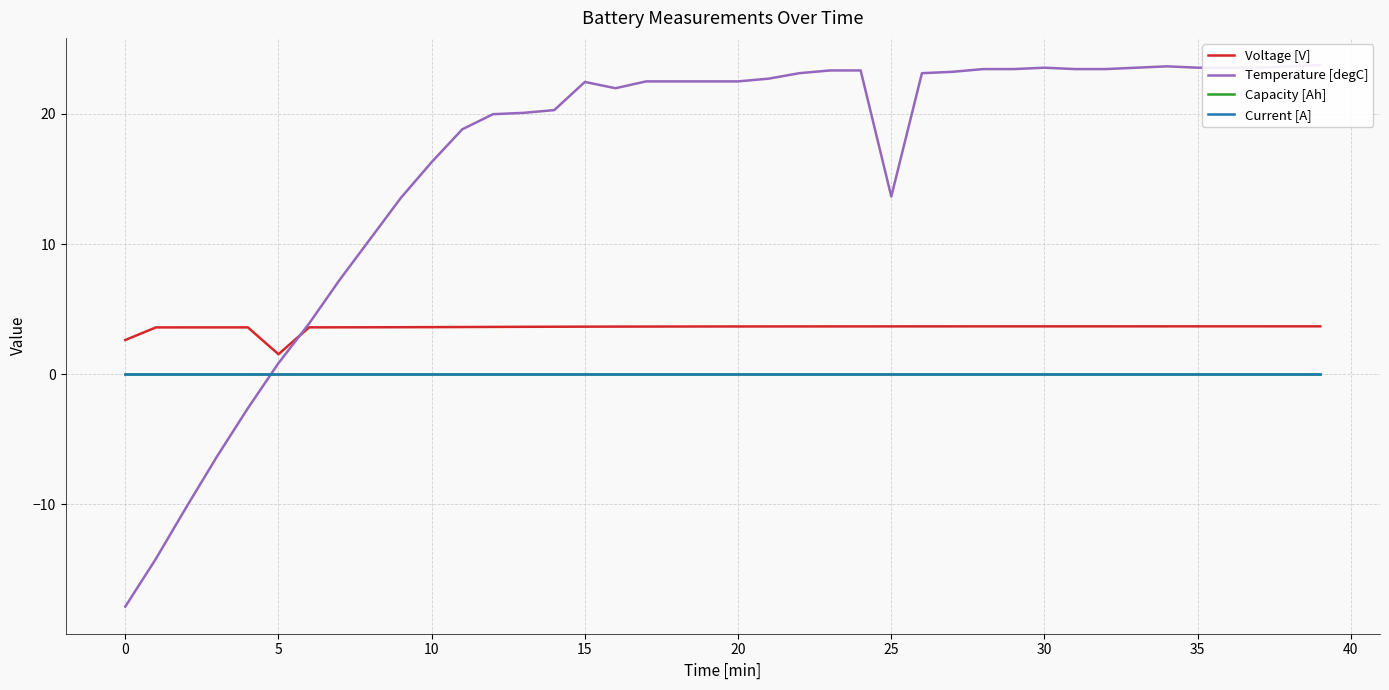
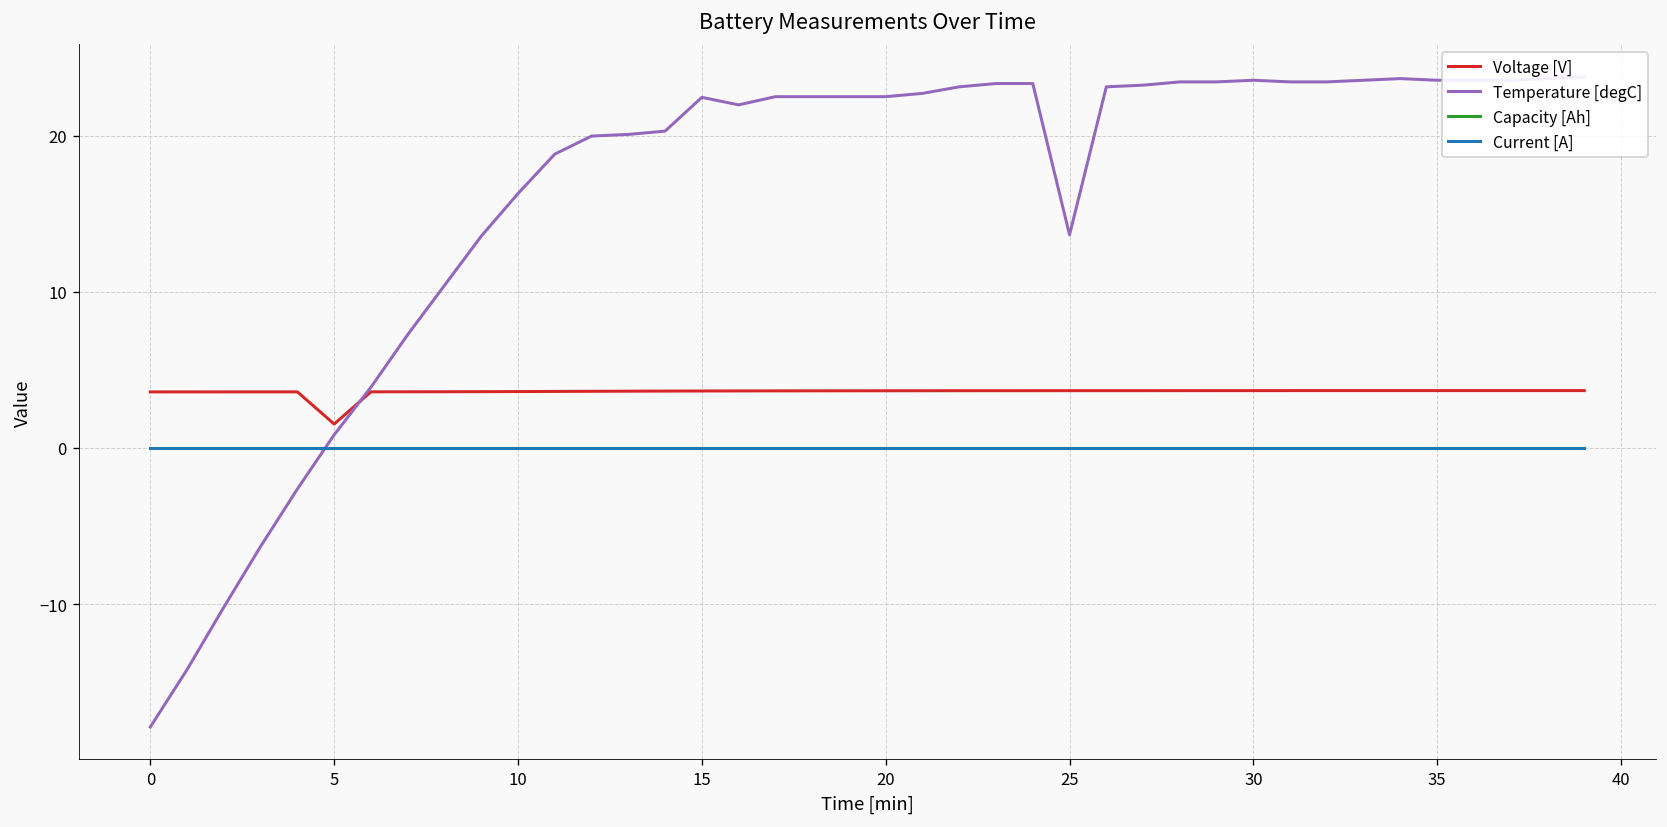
Voltage [V], 0: 2.6 -> 3.6
